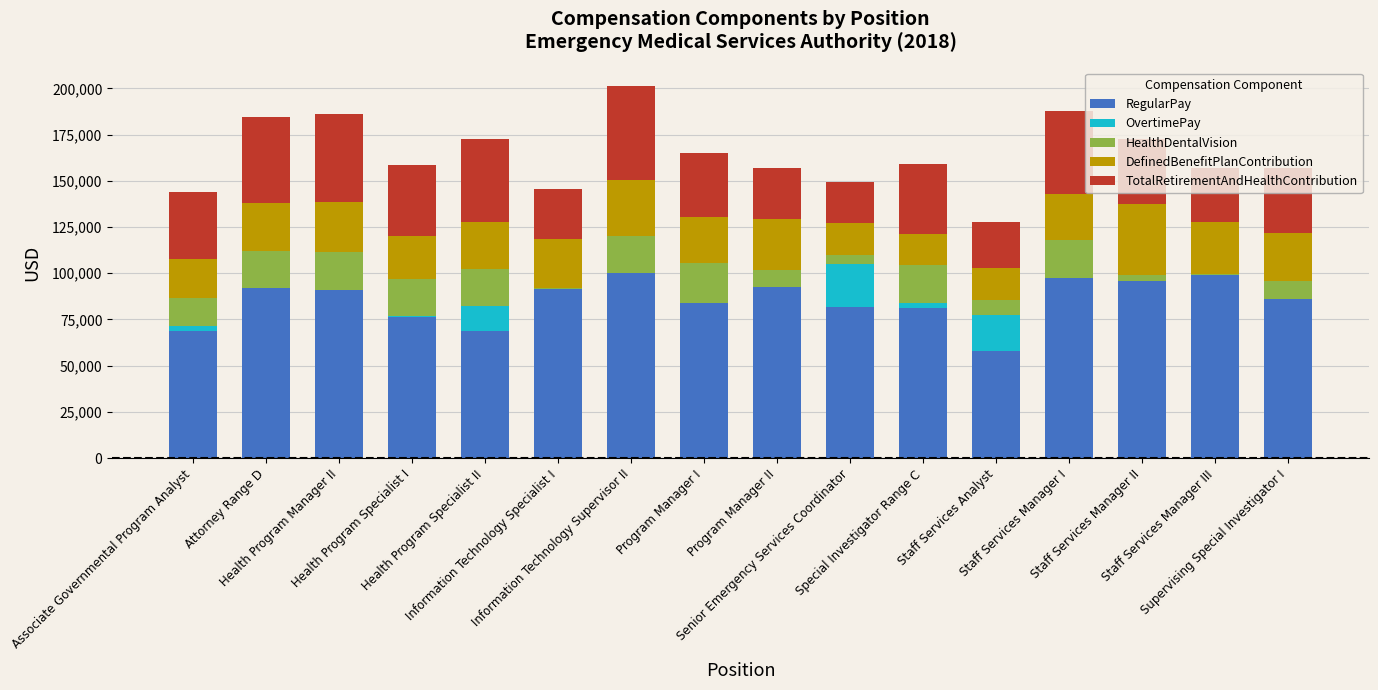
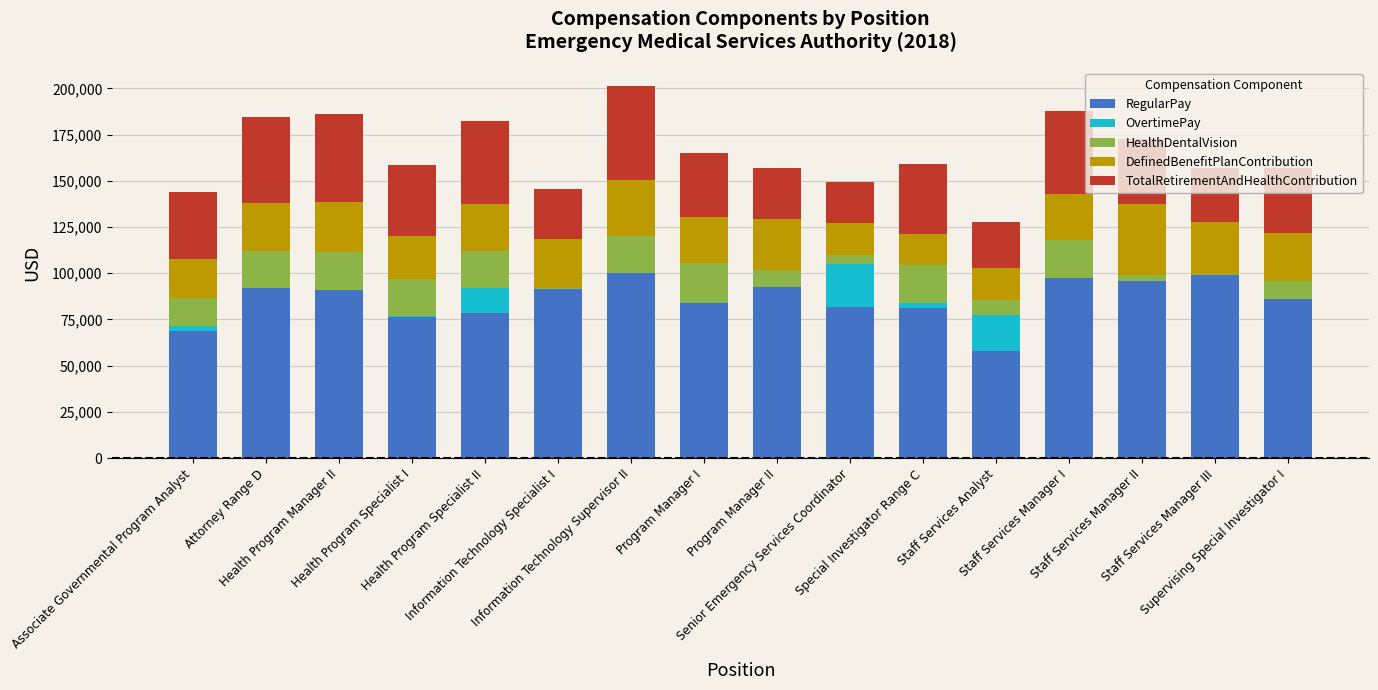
RegularPay, Health Program Specialist II: 69,000 -> 79,000
